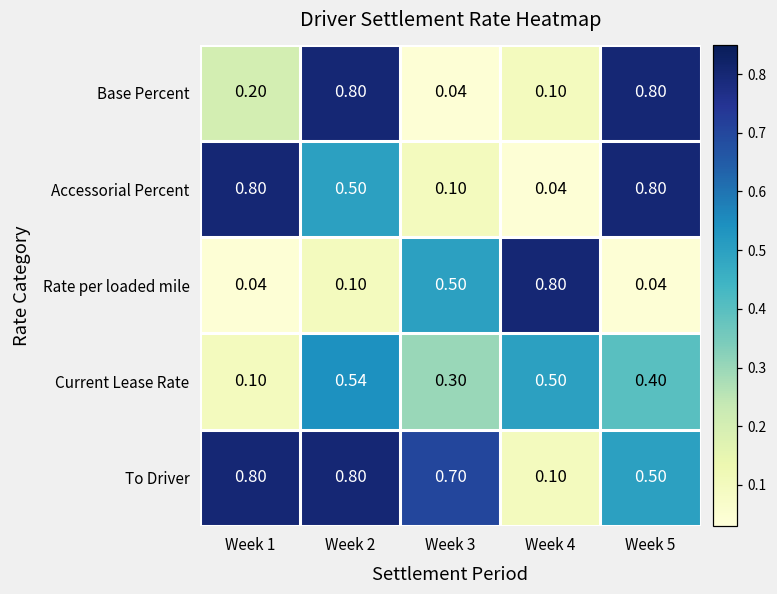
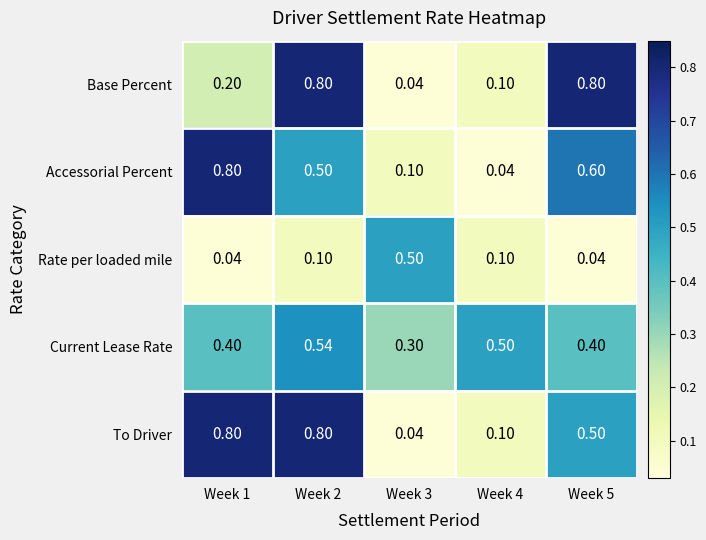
Accessorial Percent, Week 5: 0.80 -> 0.60
Rate per loaded mile, Week 4: 0.80 -> 0.10
Current Lease Rate, Week 1: 0.10 -> 0.40
To Driver, Week 3: 0.70 -> 0.04
